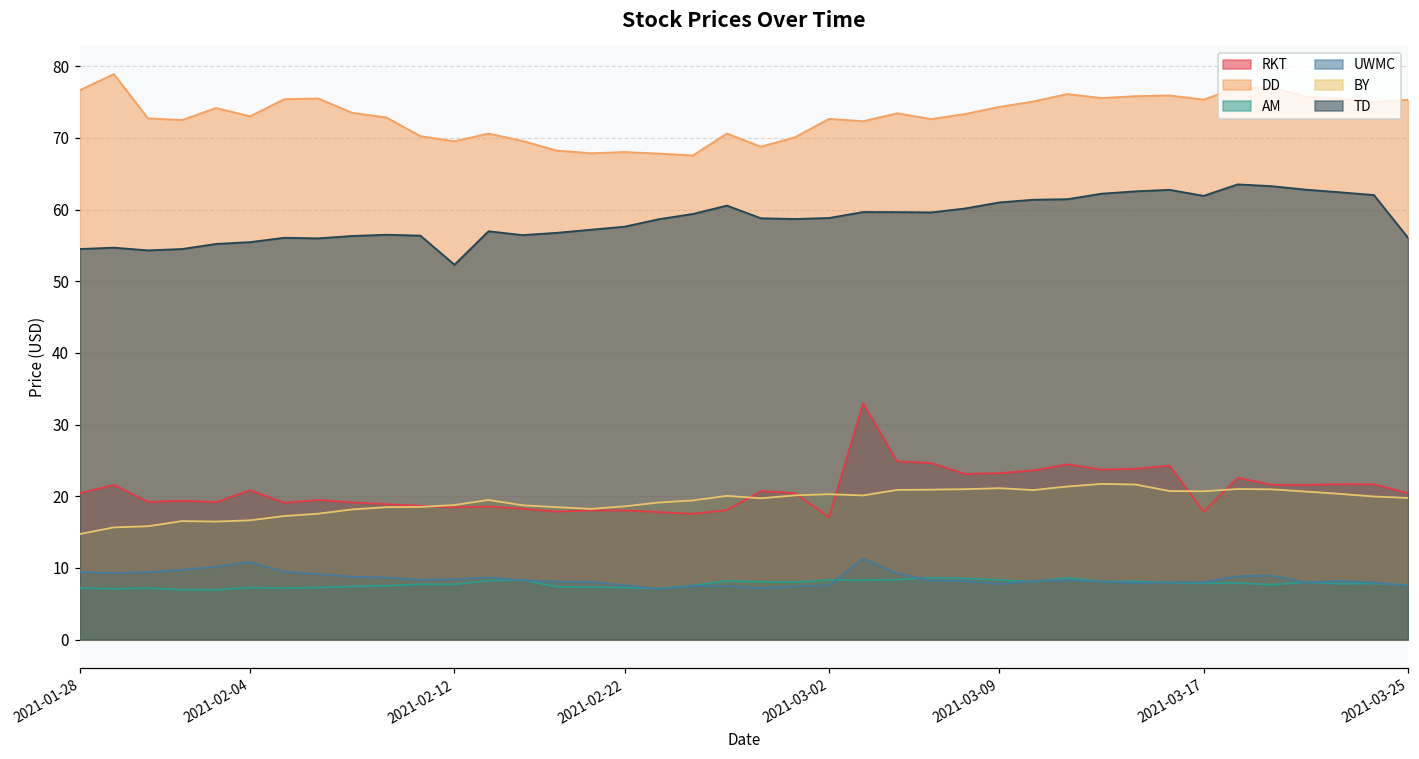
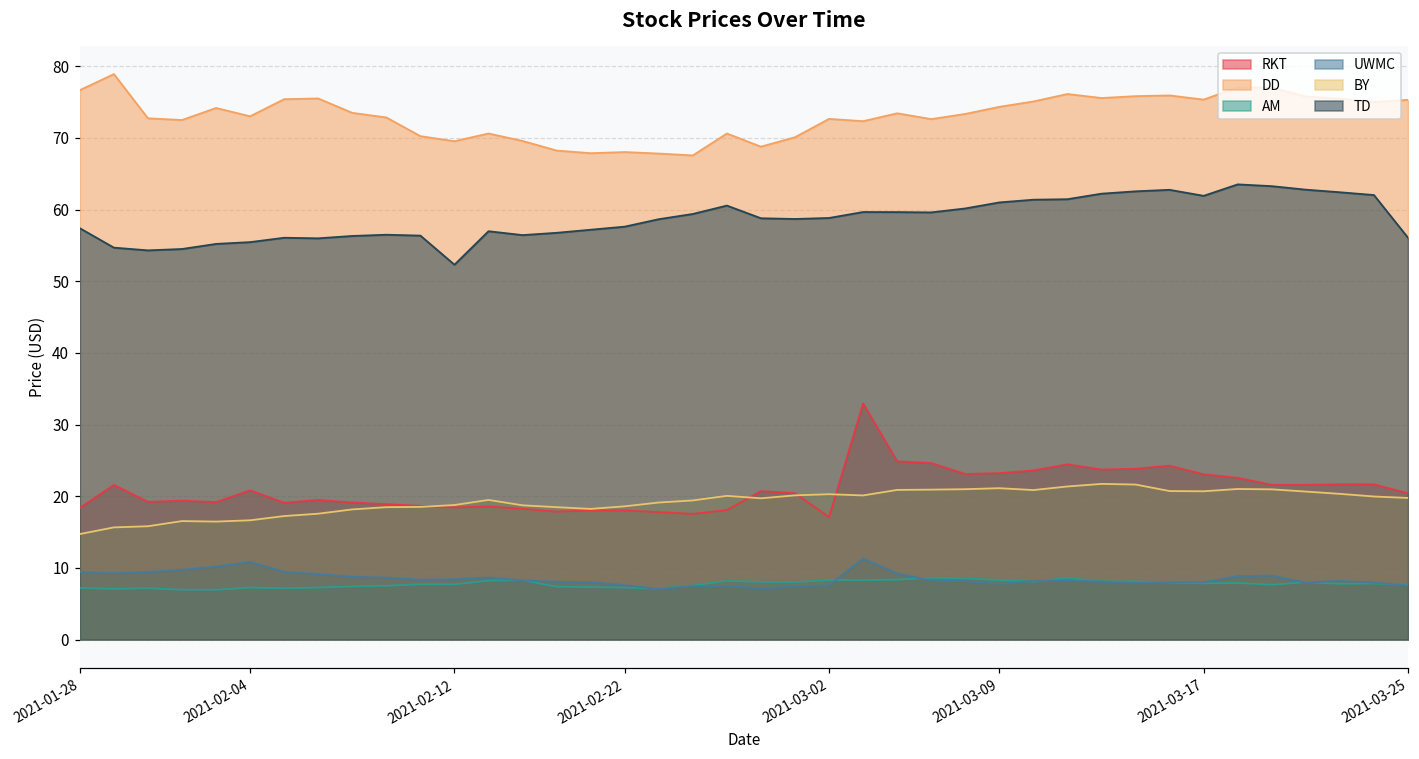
RKT, 2021-01-28: 20 -> 18
TD, 2021-01-28: 55 -> 57
RKT, 2021-03-17: 18 -> 23
